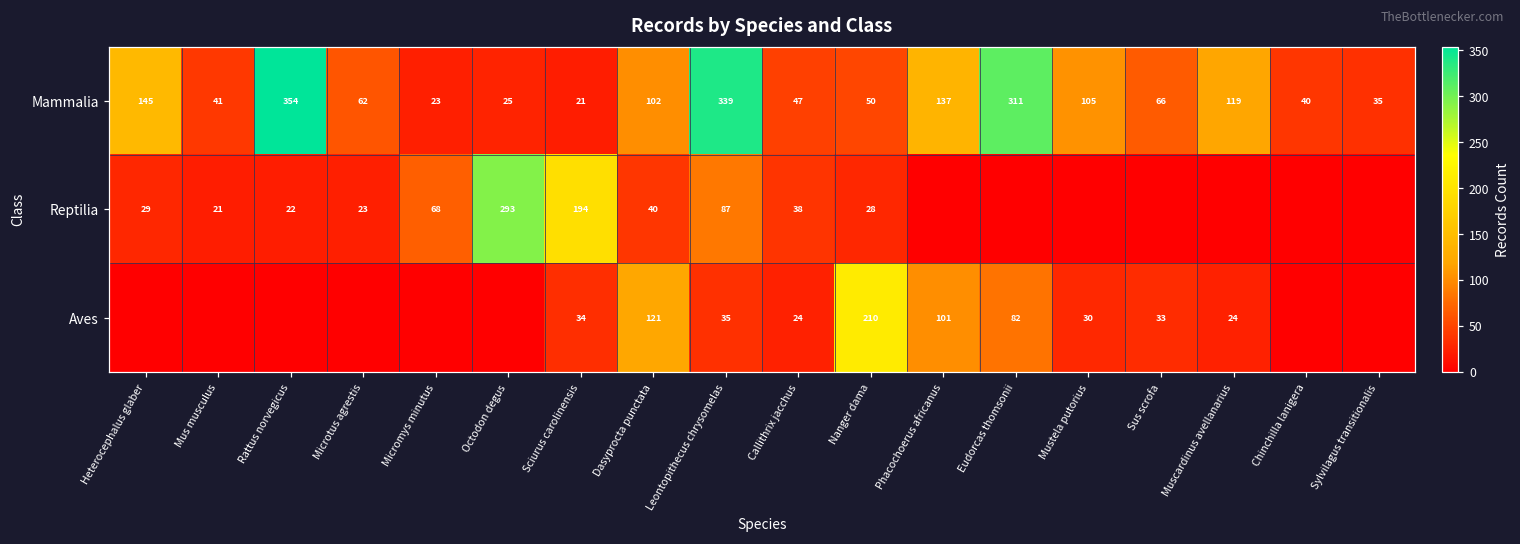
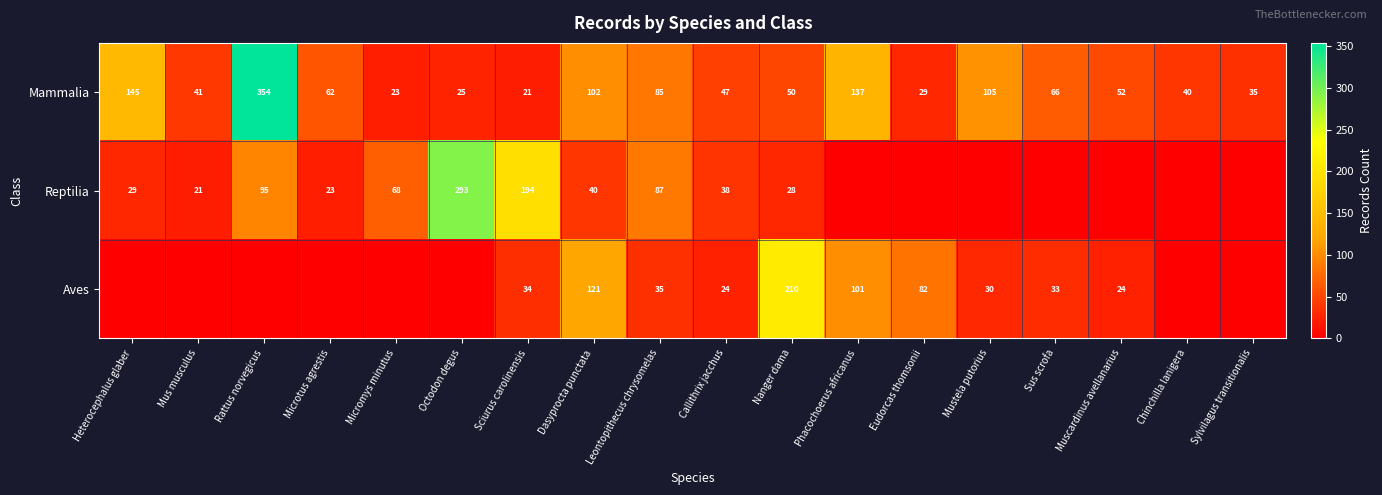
Mammalia, Leontopithecus chrysomelas: 339 -> 85
Mammalia, Eudorcas thomsonii: 311 -> 29
Mammalia, Muscardinus avellanarius: 119 -> 52
Reptilia, Rattus norvegicus: 22 -> 95
